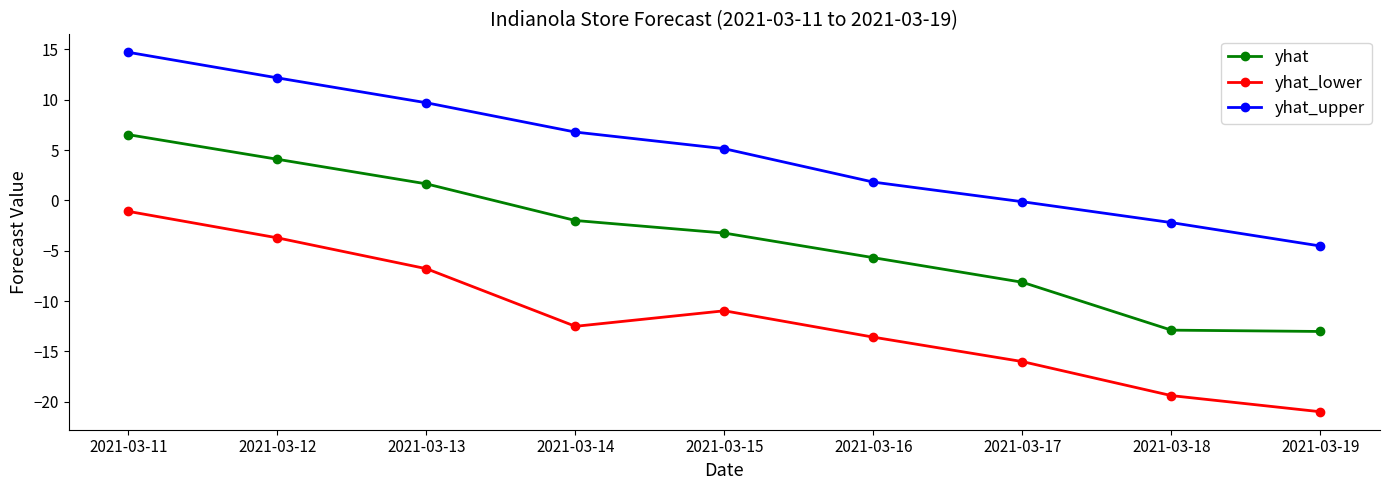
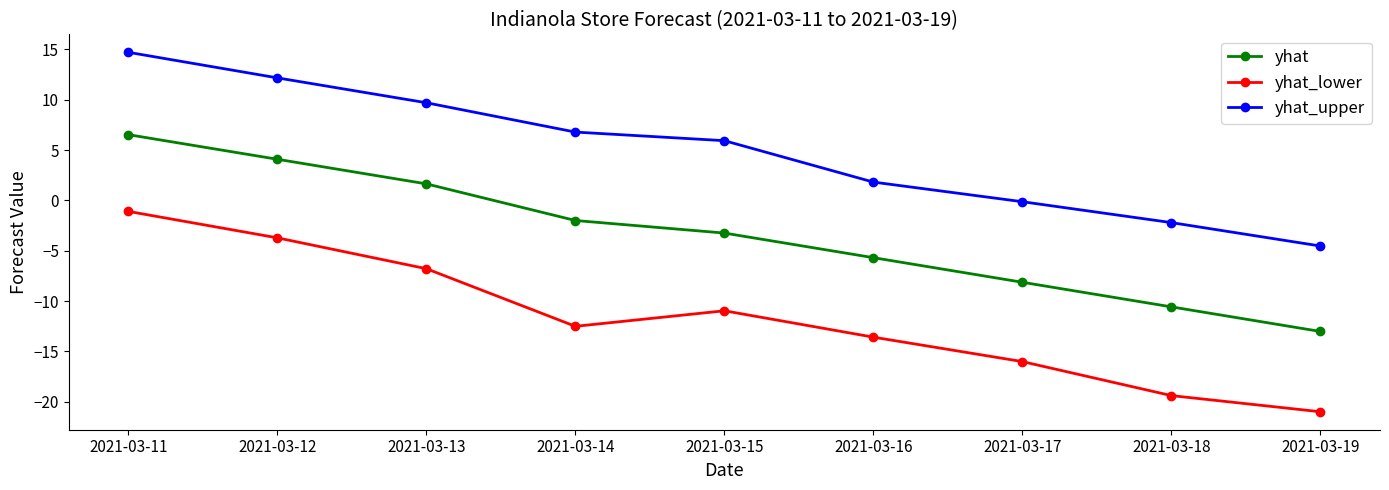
yhat_upper, 2021-03-15: 5.1 -> 5.9
yhat, 2021-03-18: -12.9 -> -10.6
